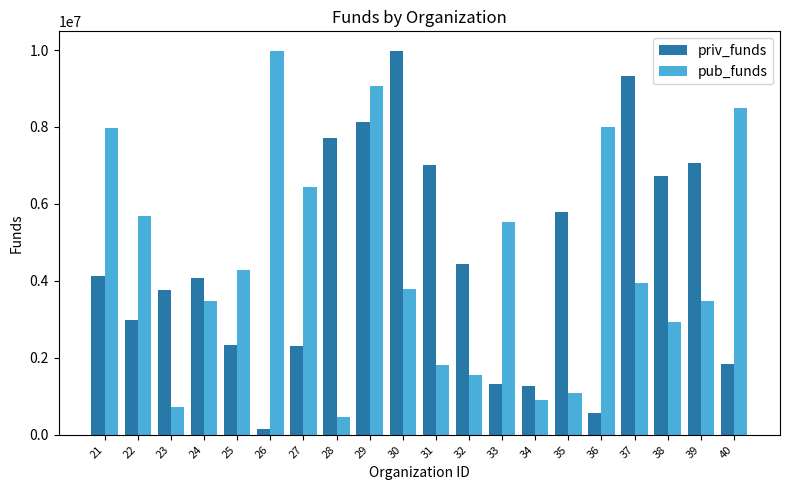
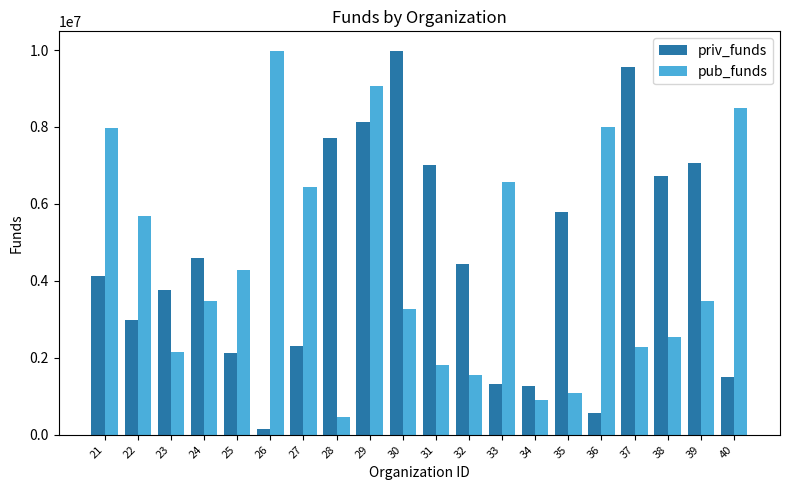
pub_funds, 23: 700000 -> 2200000
priv_funds, 24: 4100000 -> 4600000
priv_funds, 25: 2300000 -> 2100000
pub_funds, 30: 3800000 -> 3300000
pub_funds, 33: 5500000 -> 6600000
priv_funds, 37: 9300000 -> 9600000
pub_funds, 37: 4000000 -> 2300000
pub_funds, 38: 2900000 -> 2600000
priv_funds, 40: 1800000 -> 1500000
